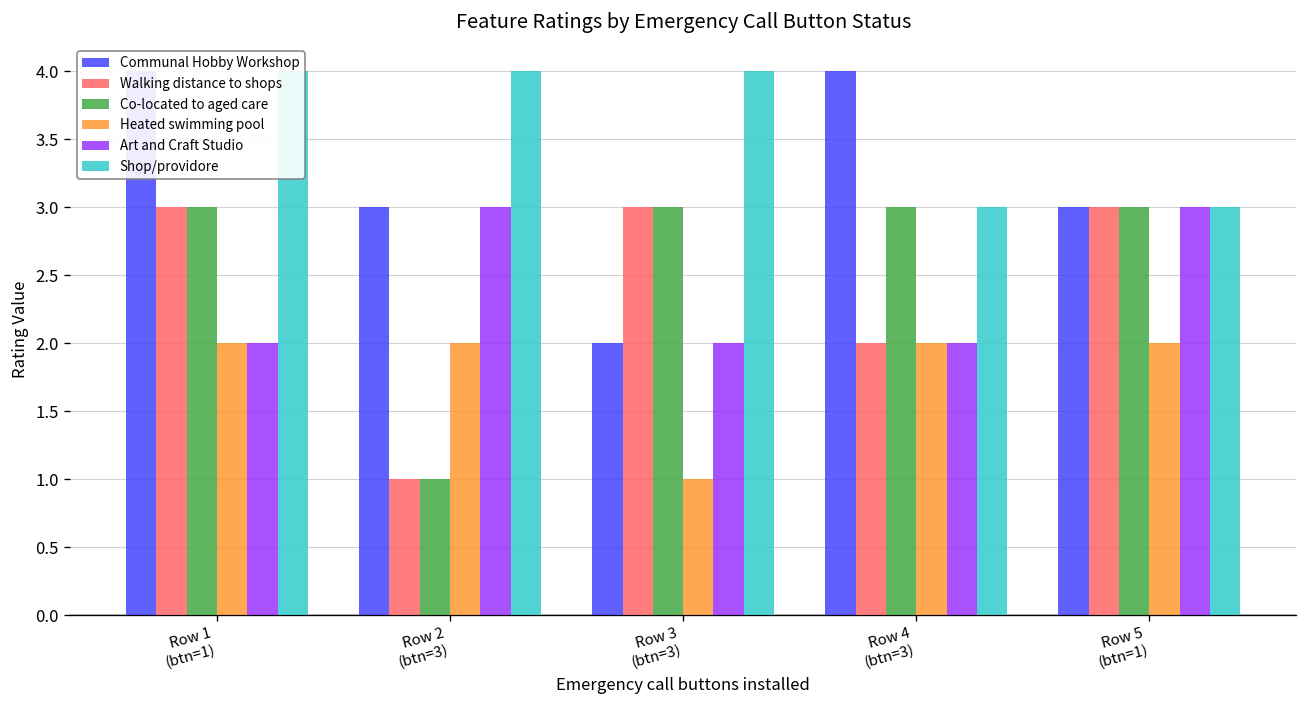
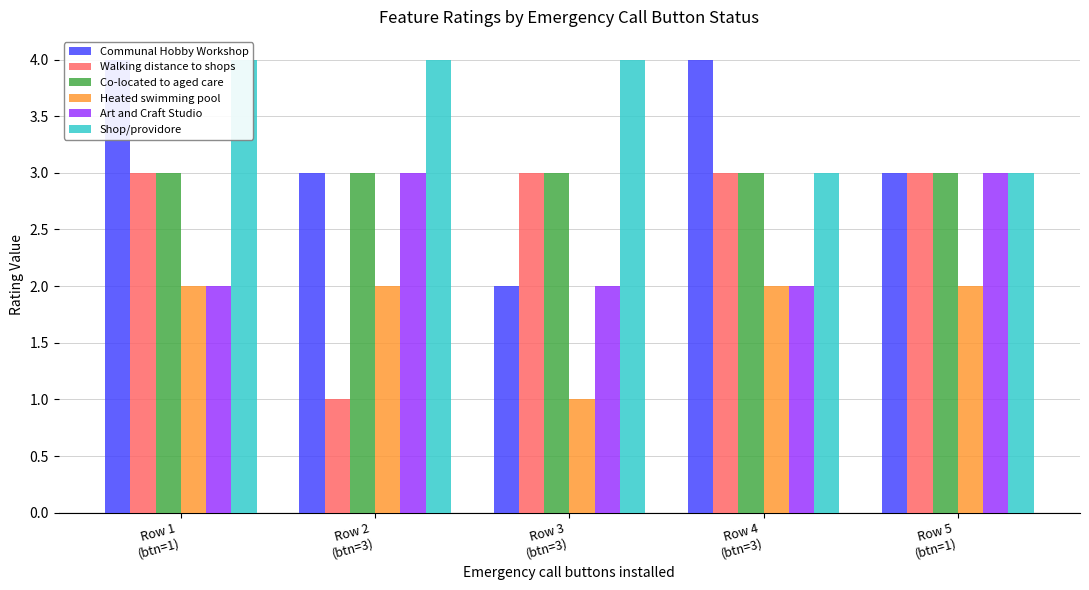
Co-located to aged care, Row 2 (btn=3): 1 -> 3
Walking distance to shops, Row 4 (btn=3): 2 -> 3
